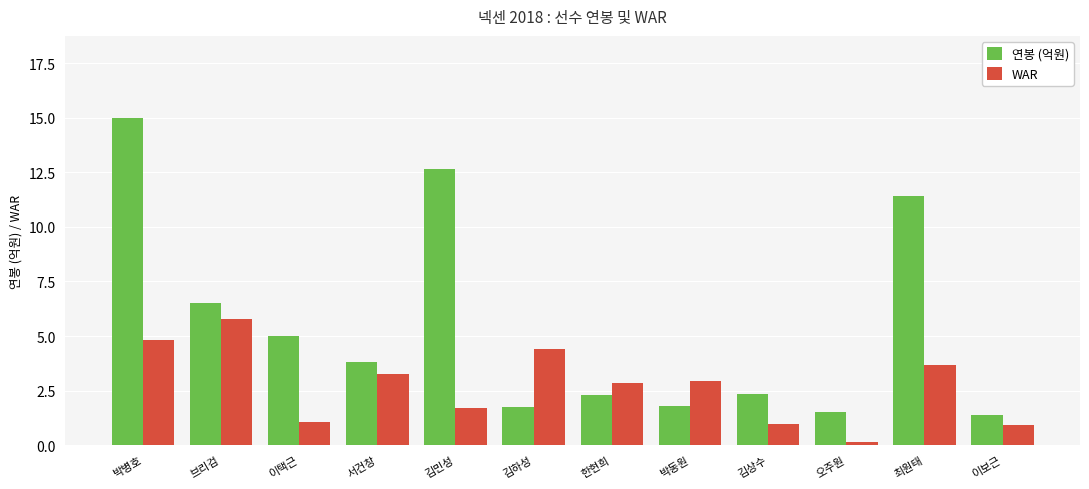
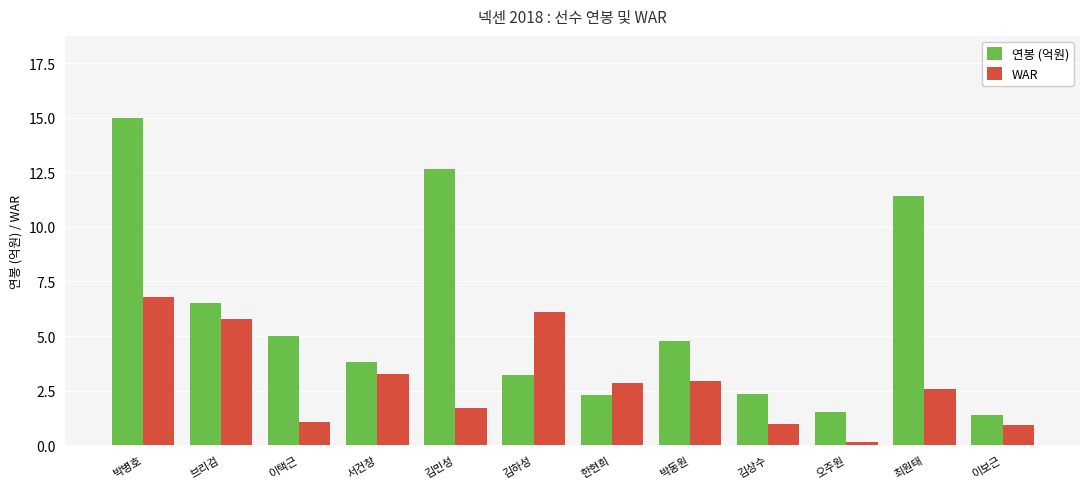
WAR, 박병호: 4.8 -> 6.8
연봉 (억원), 김하성: 1.8 -> 3.2
WAR, 김하성: 4.4 -> 6.1
연봉 (억원), 박동원: 1.8 -> 4.8
WAR, 최원태: 3.7 -> 2.6
